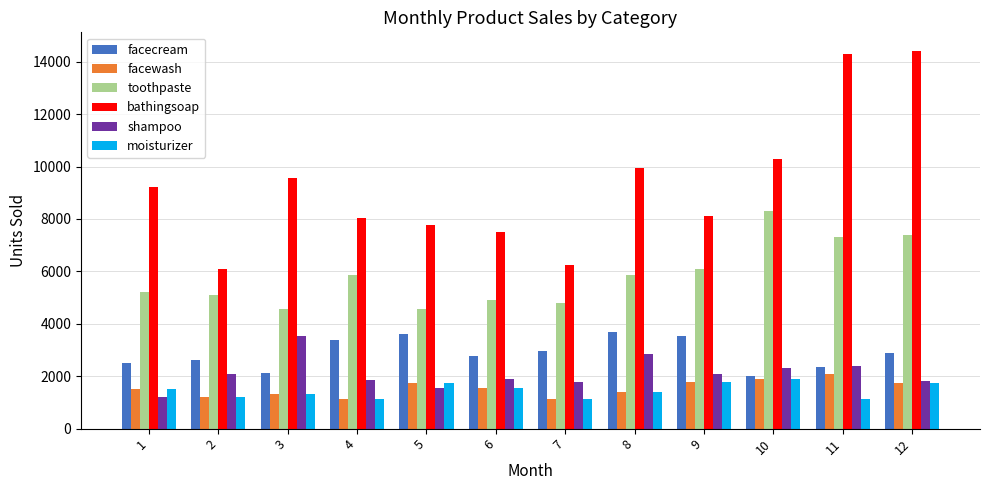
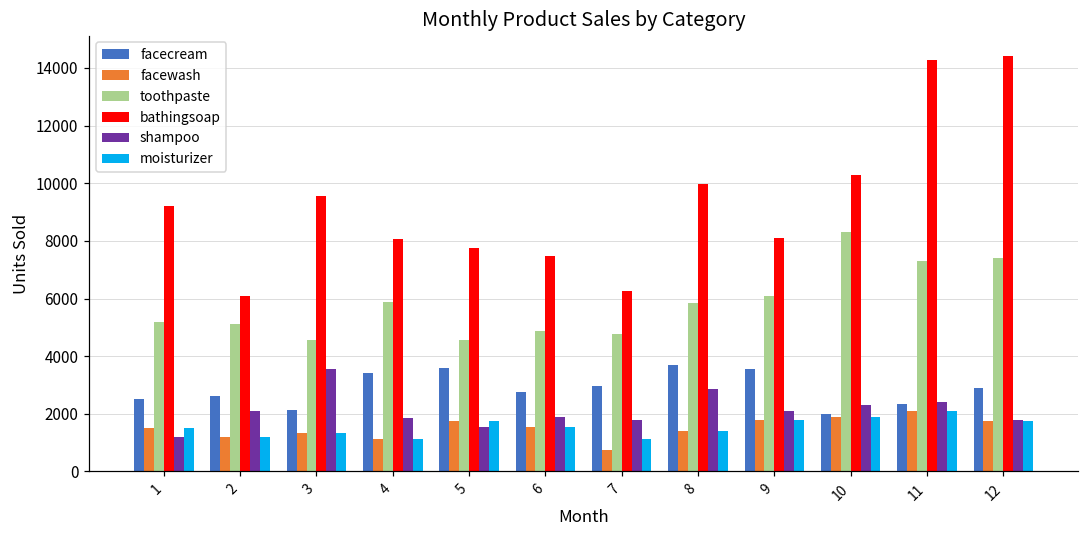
facewash, 7: 1100 -> 700
moisturizer, 11: 1100 -> 2100
